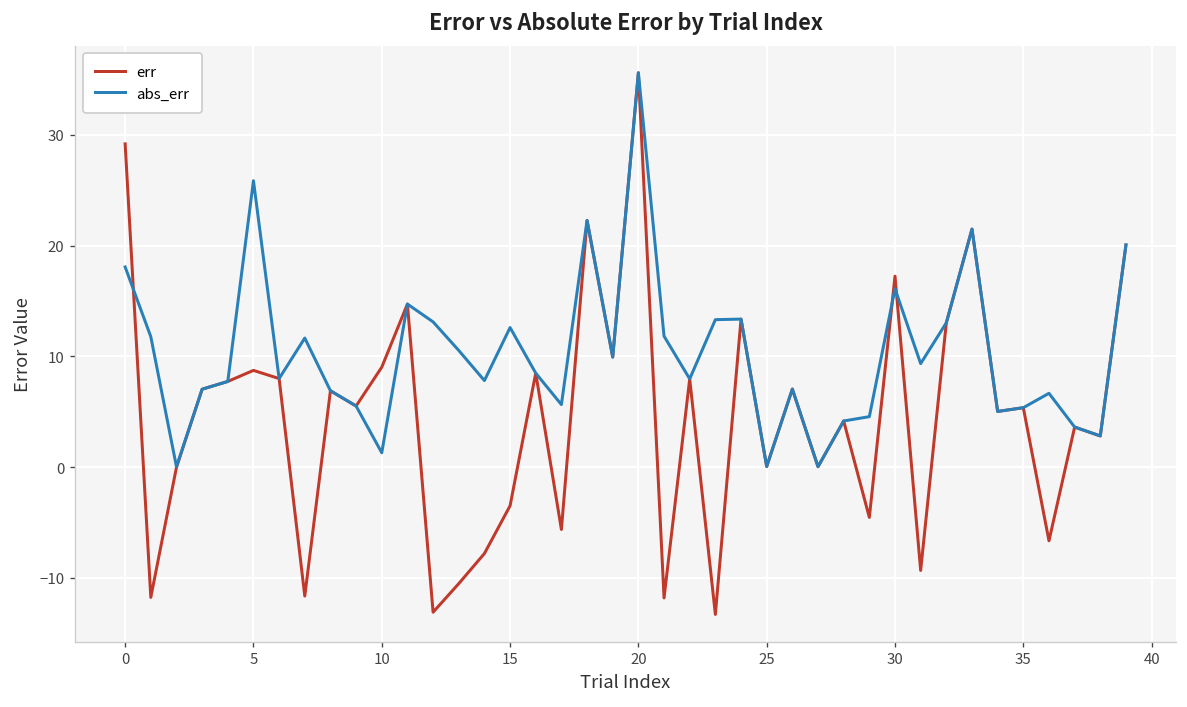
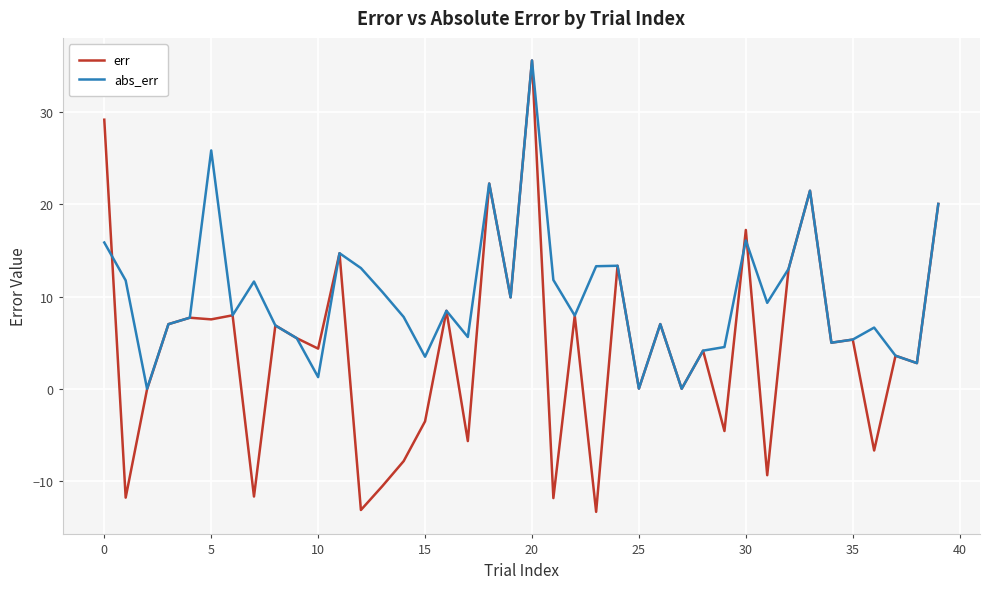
abs_err, 0: 18 -> 16
err, 5: 9 -> 8
err, 10: 9 -> 4
abs_err, 15: 13 -> 4
